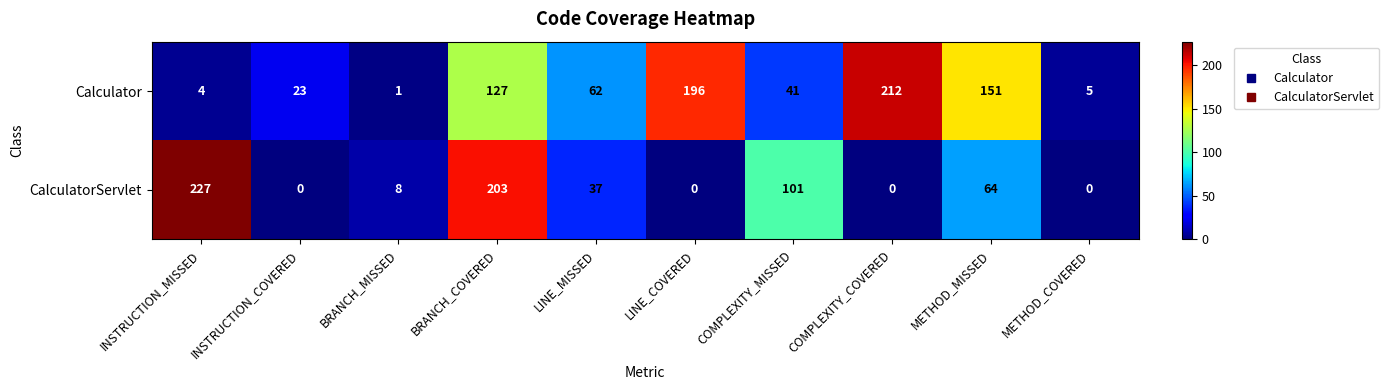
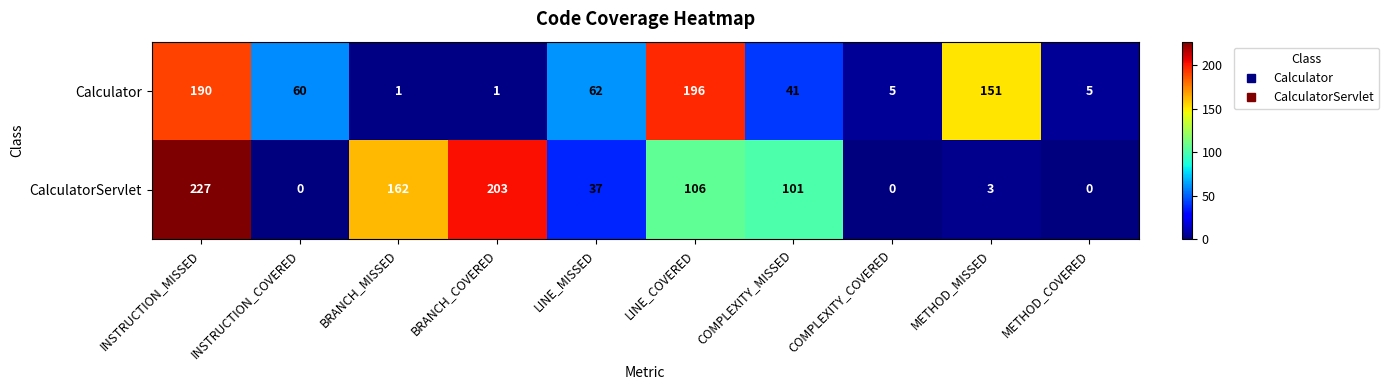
Calculator, INSTRUCTION_MISSED: 4 -> 190
Calculator, INSTRUCTION_COVERED: 23 -> 60
Calculator, BRANCH_COVERED: 127 -> 1
Calculator, COMPLEXITY_COVERED: 212 -> 5
CalculatorServlet, BRANCH_MISSED: 8 -> 162
CalculatorServlet, LINE_COVERED: 0 -> 106
CalculatorServlet, METHOD_MISSED: 64 -> 3
